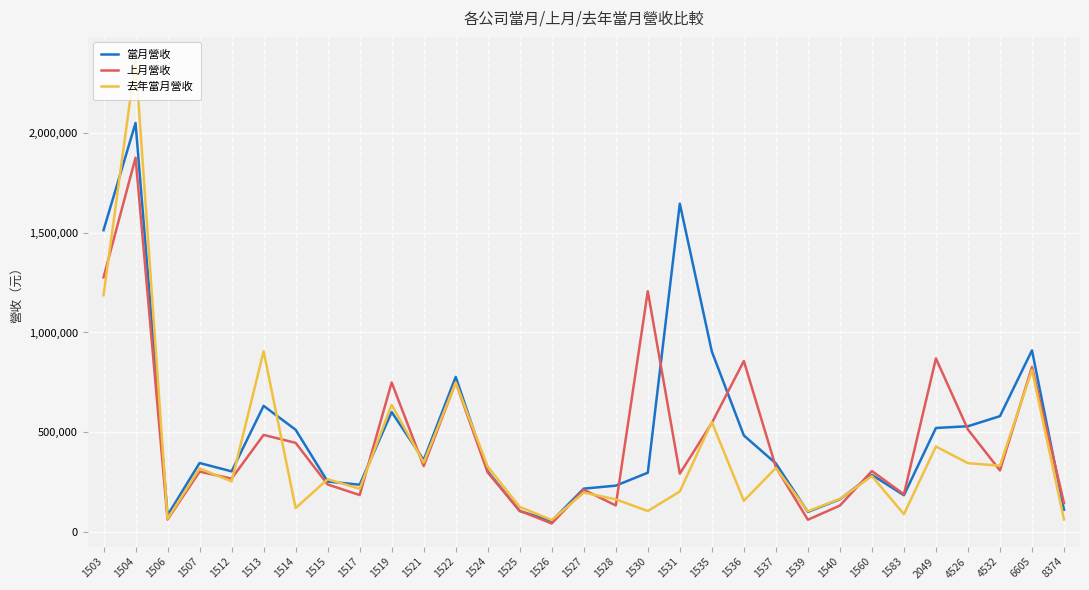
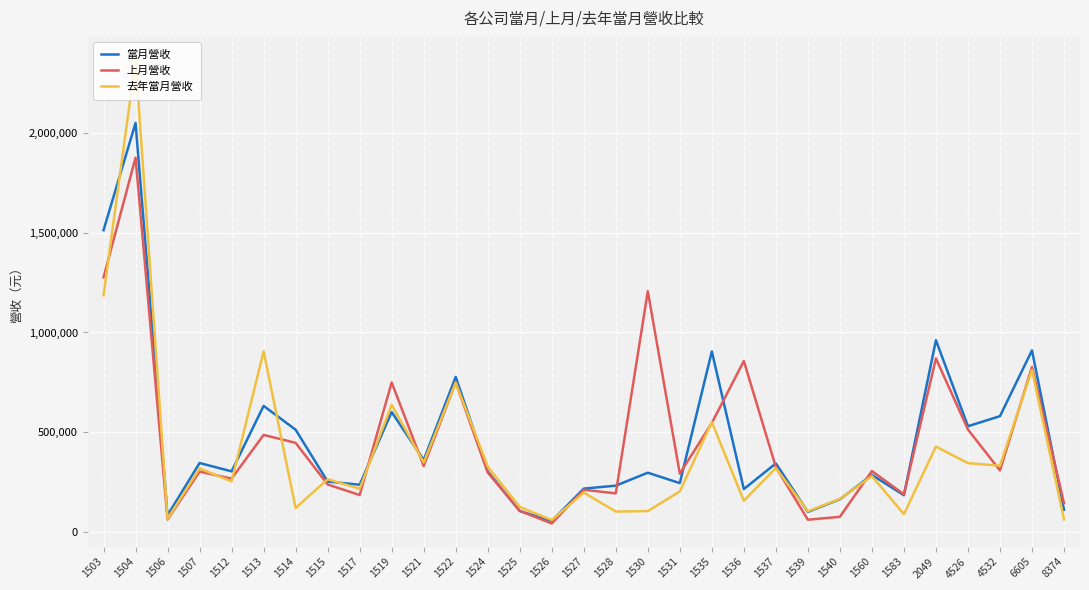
上月營收, 1528: 130,000 -> 190,000
去年當月營收, 1528: 160,000 -> 100,000
當月營收, 1531: 1,640,000 -> 250,000
當月營收, 1536: 480,000 -> 220,000
上月營收, 1540: 130,000 -> 80,000
當月營收, 2049: 520,000 -> 960,000
